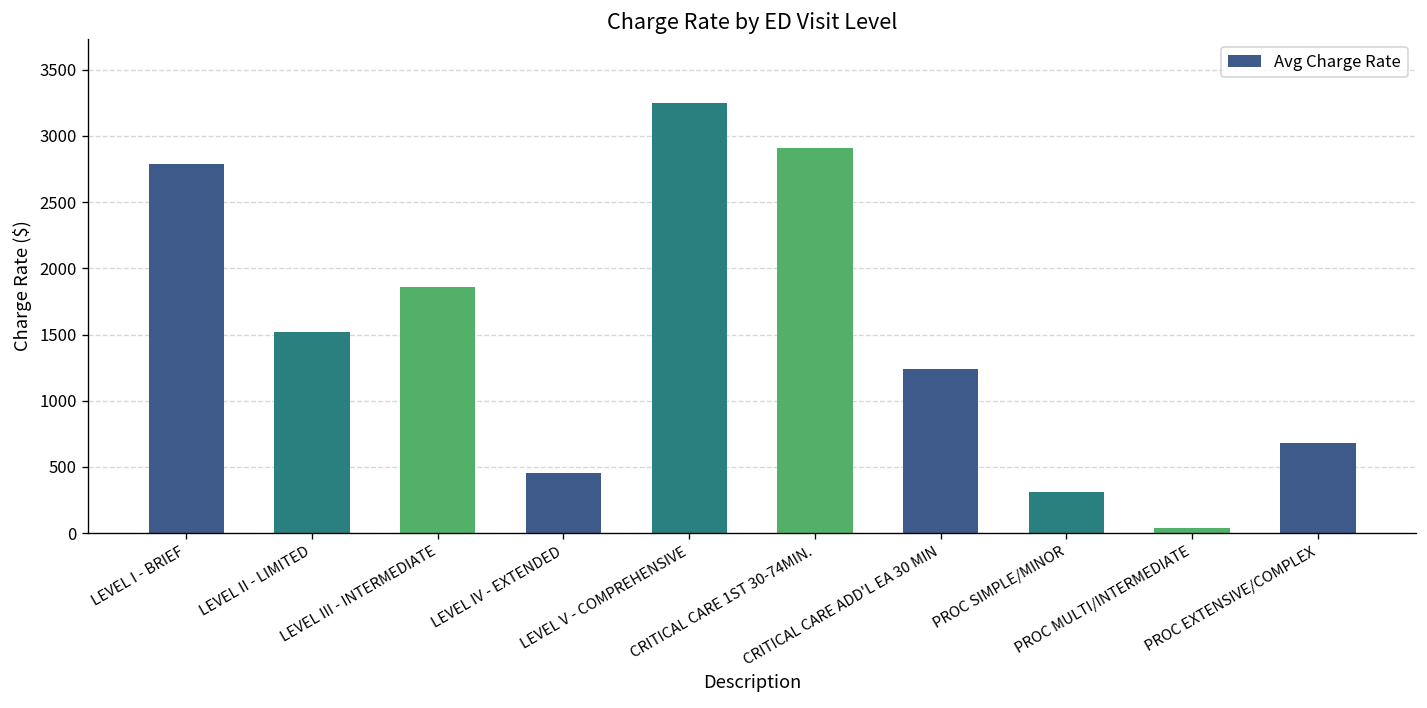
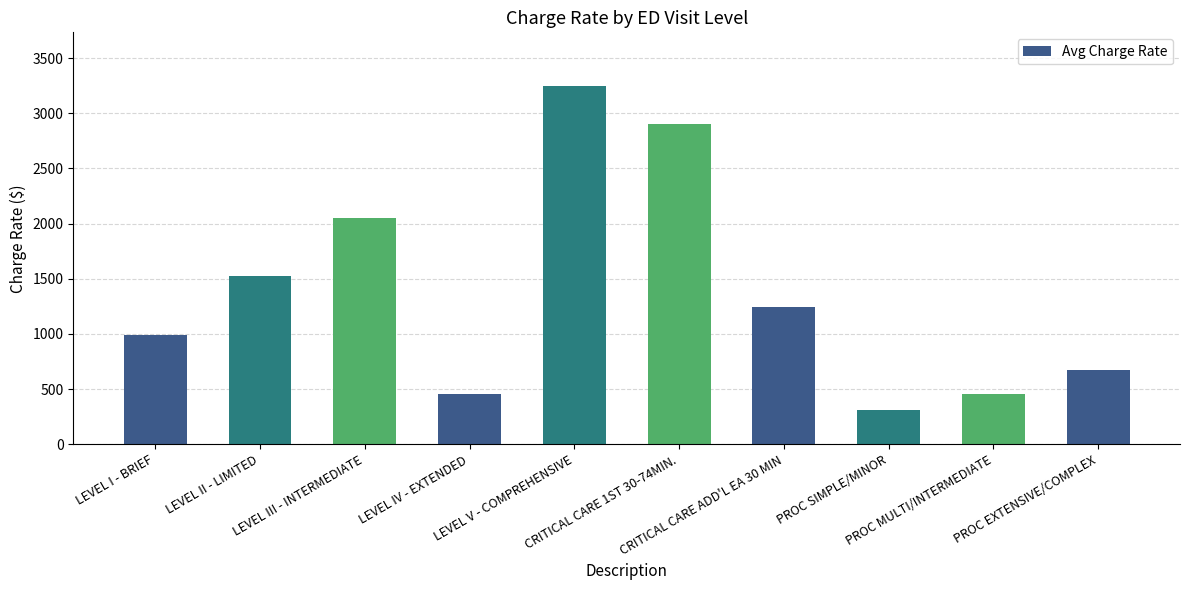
LEVEL I - BRIEF: 2790 -> 990
LEVEL III - INTERMEDIATE: 1860 -> 2050
PROC MULTI/INTERMEDIATE: 40 -> 460
